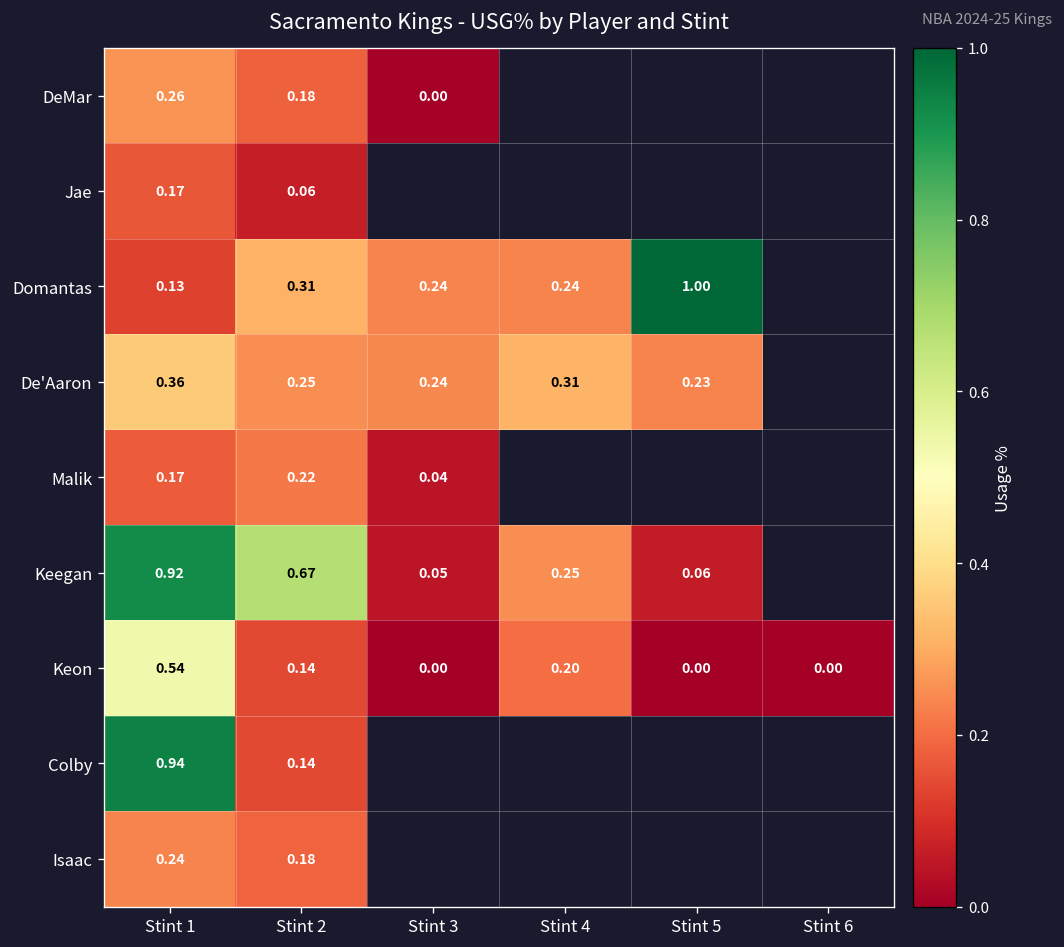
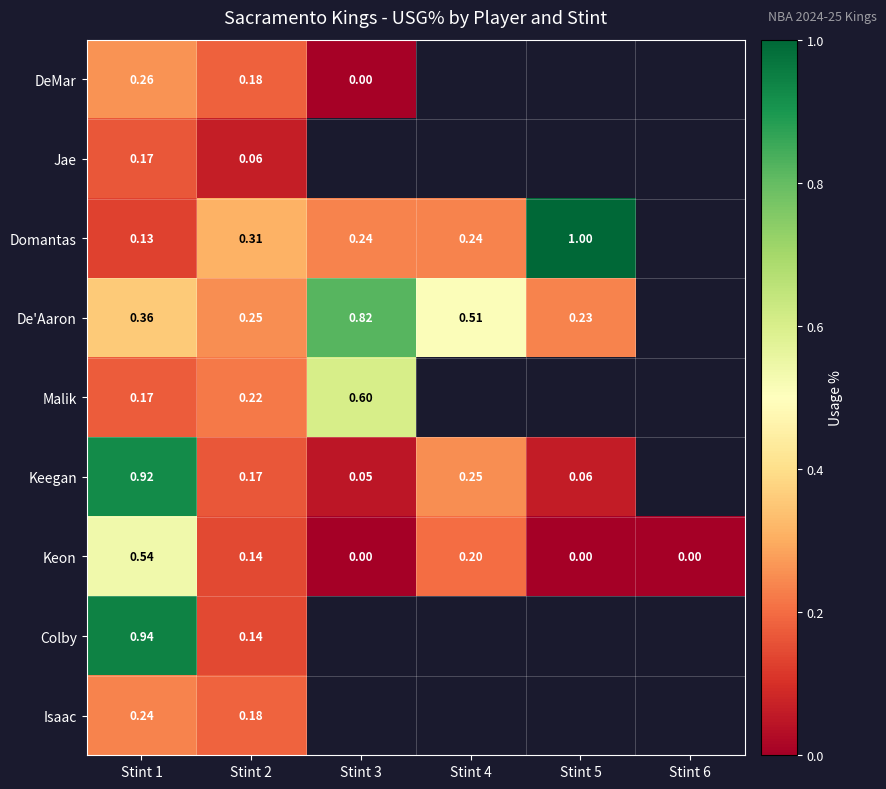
De'Aaron, Stint 3: 0.24 -> 0.82
De'Aaron, Stint 4: 0.31 -> 0.51
Malik, Stint 3: 0.04 -> 0.60
Keegan, Stint 2: 0.67 -> 0.17
